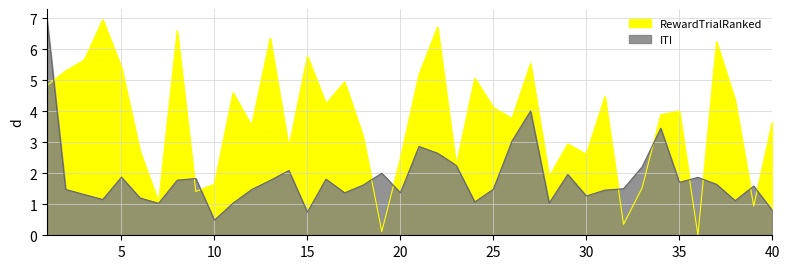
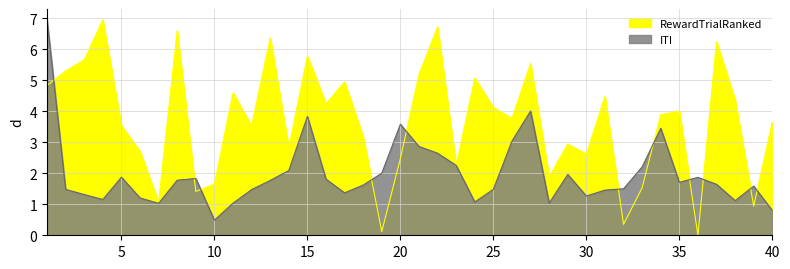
RewardTrialRanked, 5: 5.4 -> 3.5
ITI, 15: 0.7 -> 3.8
ITI, 20: 1.4 -> 3.6
